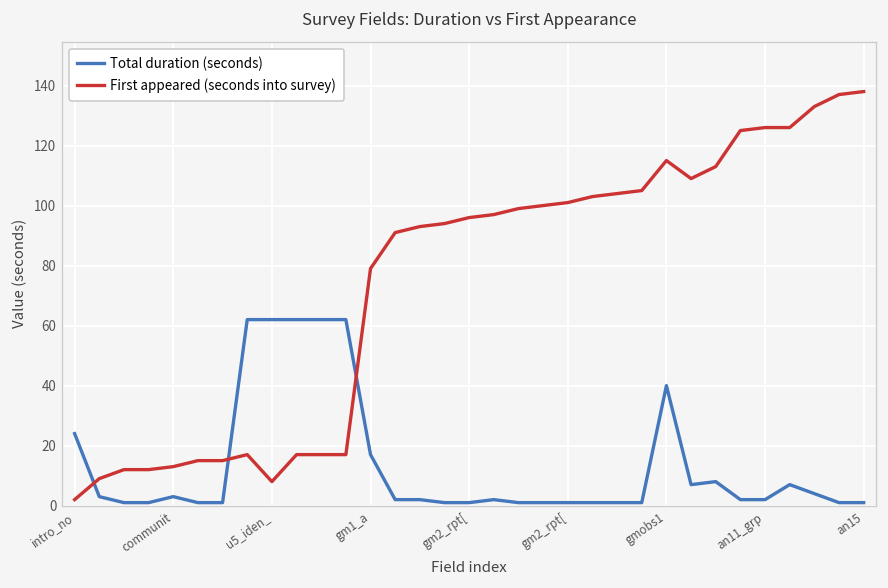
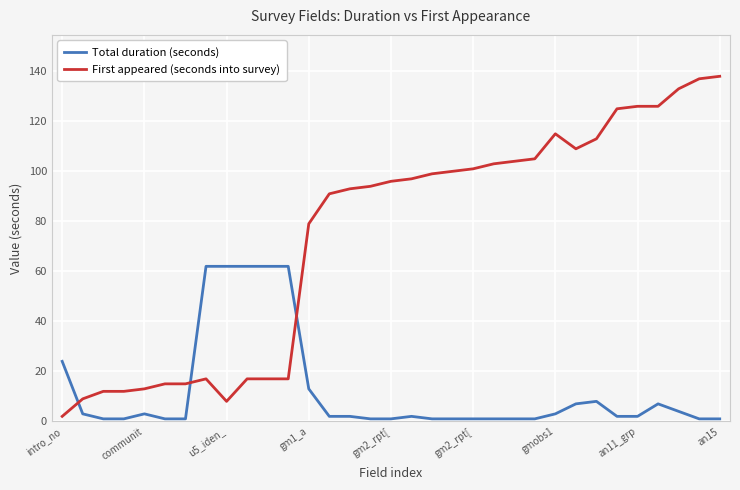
Total duration (seconds), gm1_a: 17 -> 13
Total duration (seconds), gmobs1: 40 -> 3
